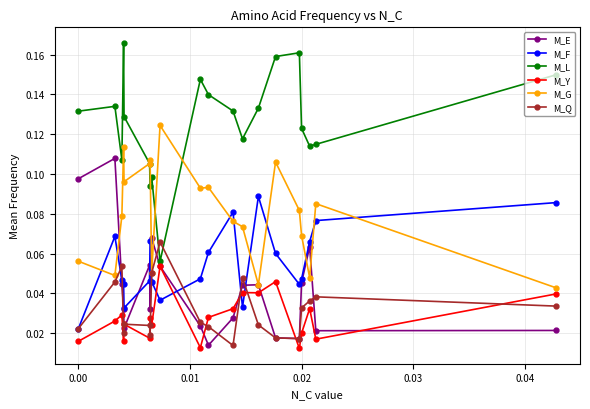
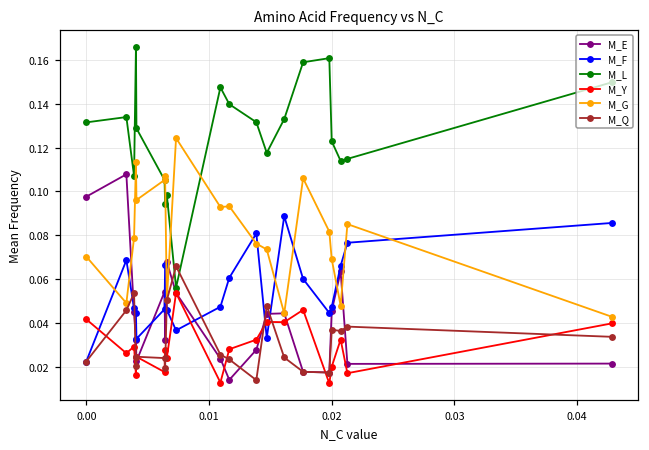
M_Y, 0.00: 0.016 -> 0.042
M_G, 0.00: 0.056 -> 0.070
M_Q, 0.02: 0.033 -> 0.037
